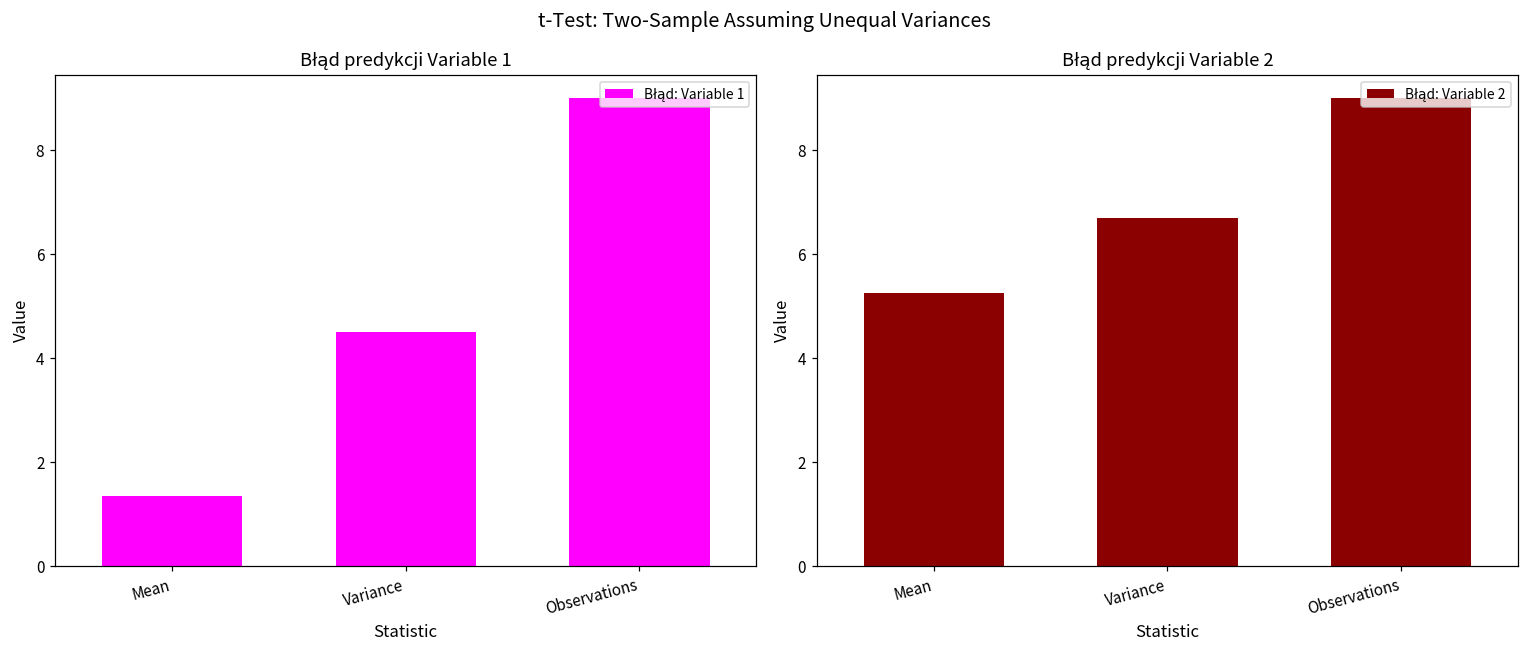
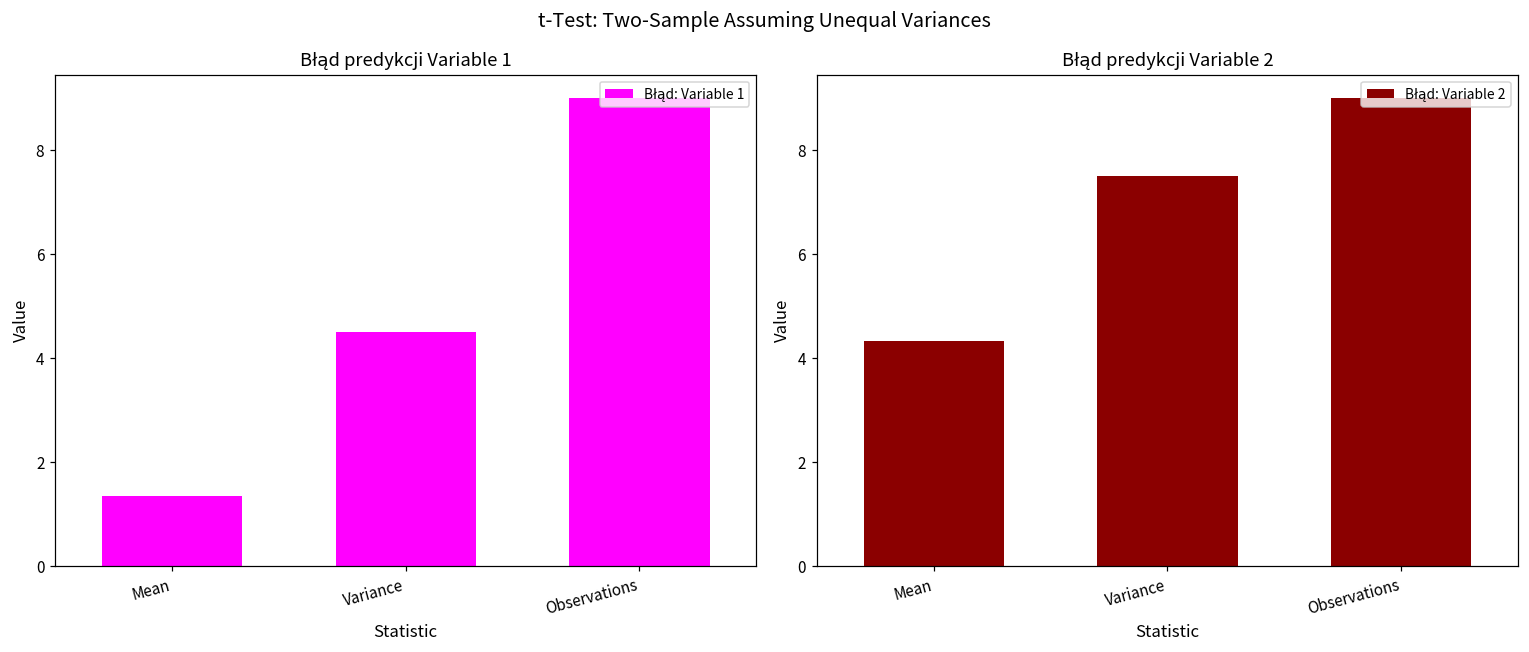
Błąd predykcji Variable 2, Mean: 5.2 -> 4.3
Błąd predykcji Variable 2, Variance: 6.7 -> 7.5
